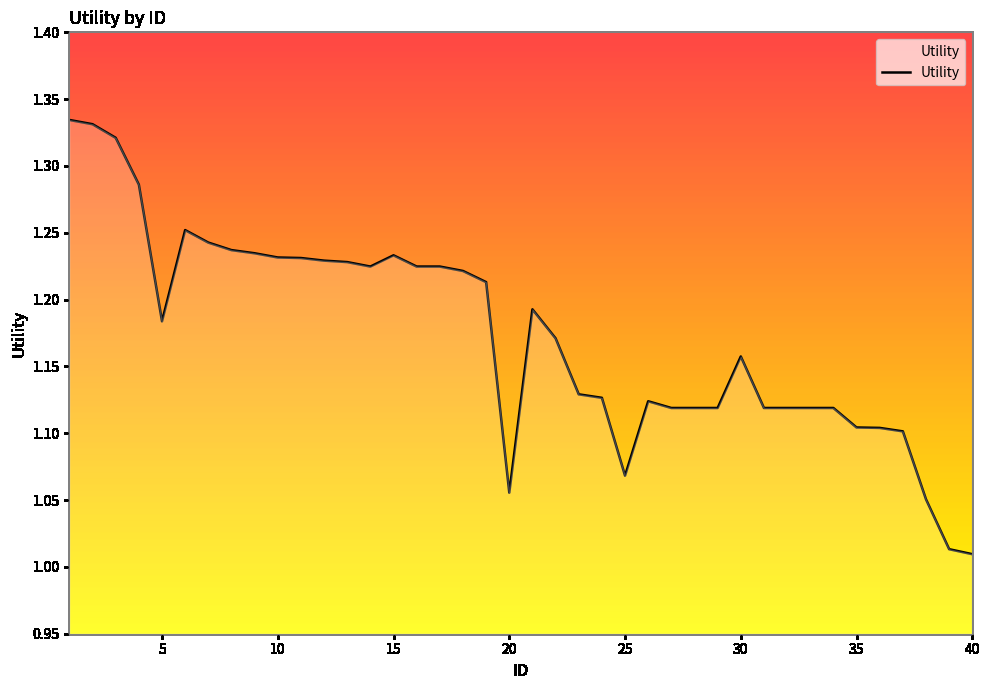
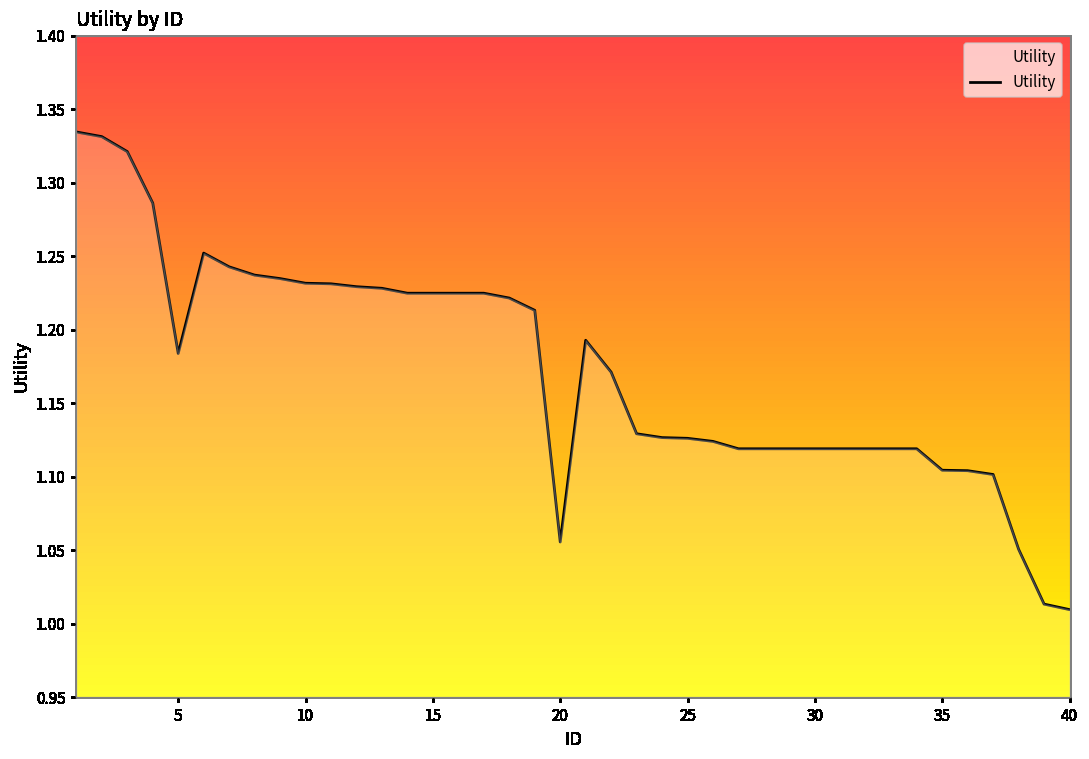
15: 1.233 -> 1.225
25: 1.068 -> 1.126
30: 1.157 -> 1.119
